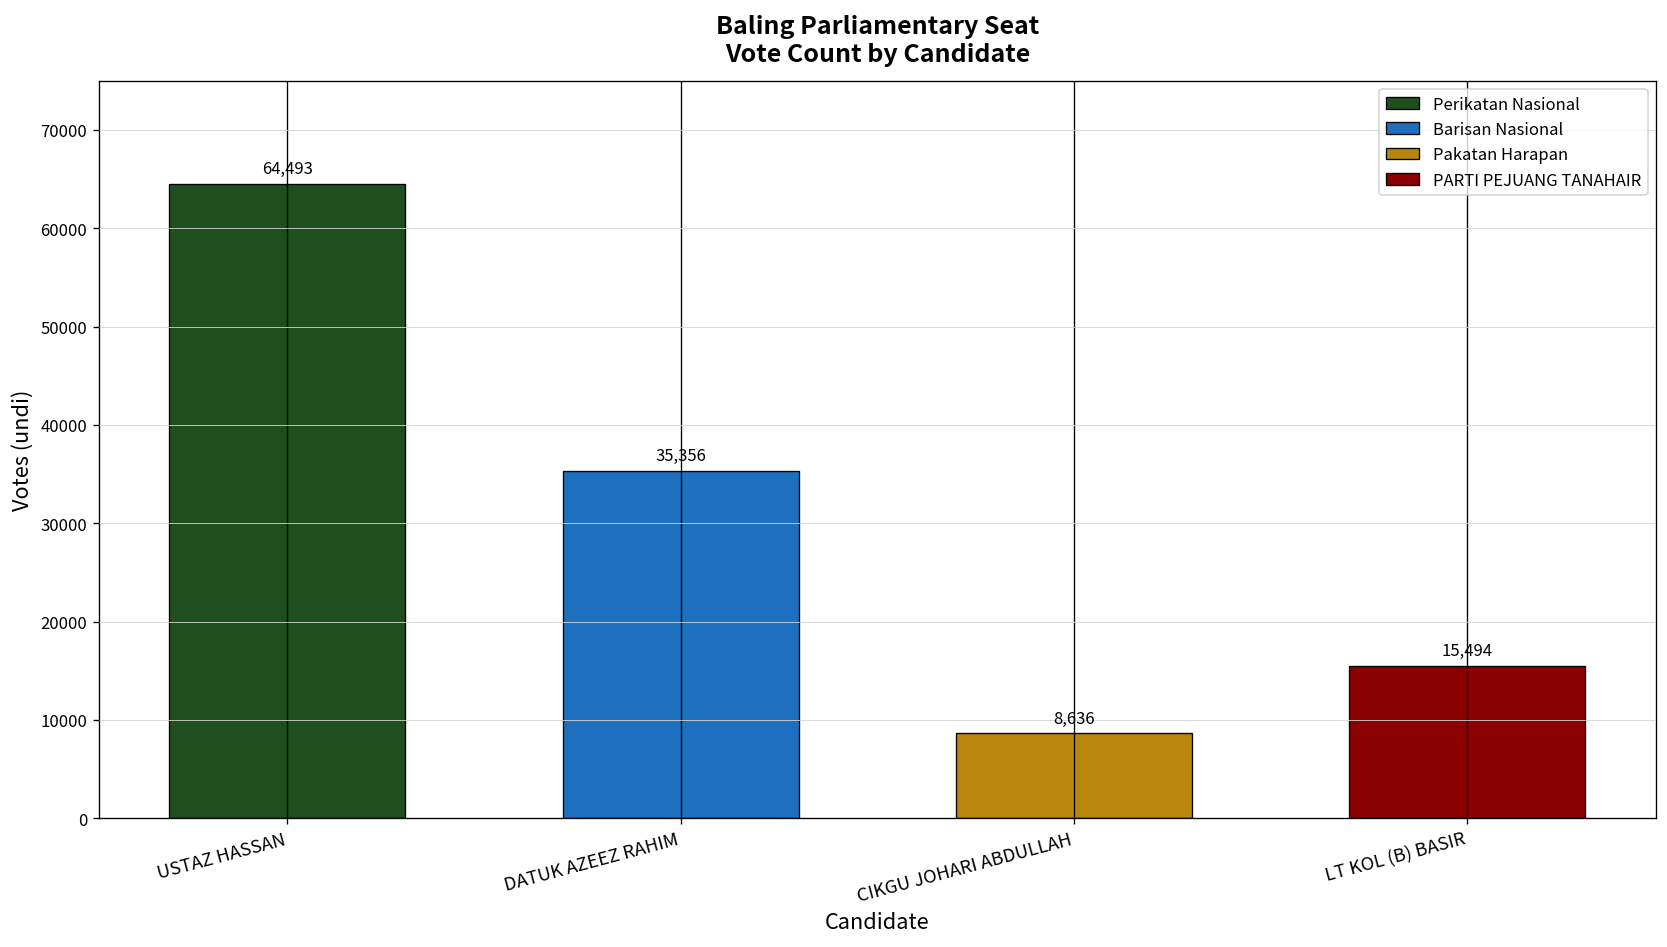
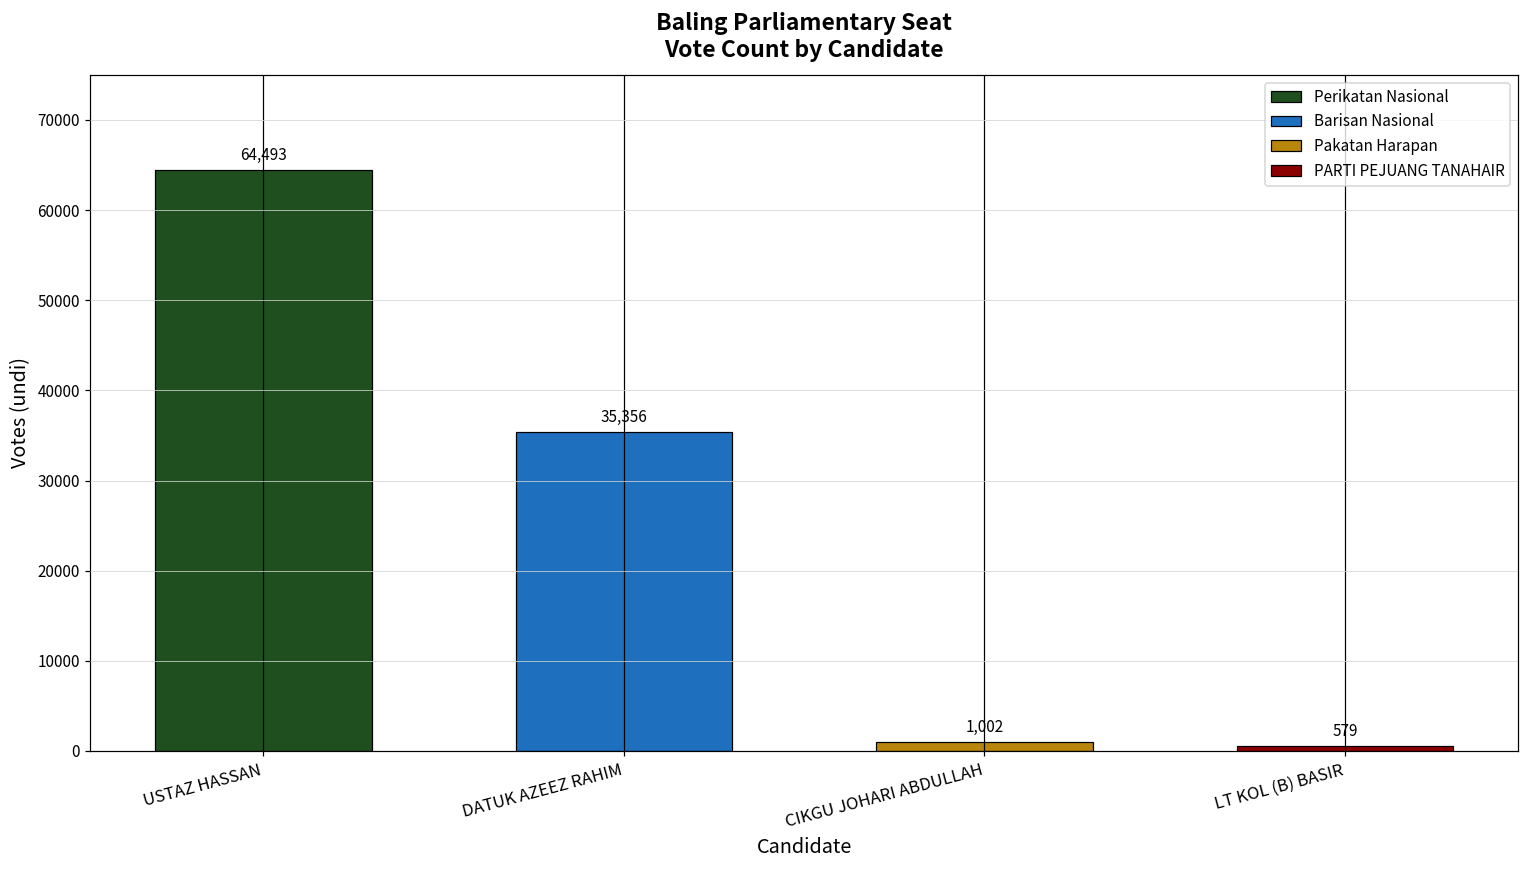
Pakatan Harapan, CIKGU JOHARI ABDULLAH: 8,636 -> 1,002
PARTI PEJUANG TANAHAIR, LT KOL (B) BASIR: 15,494 -> 579
